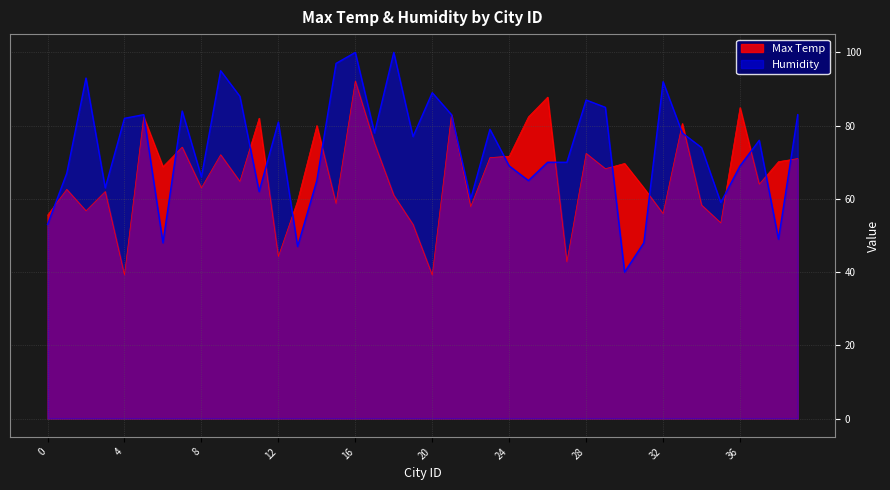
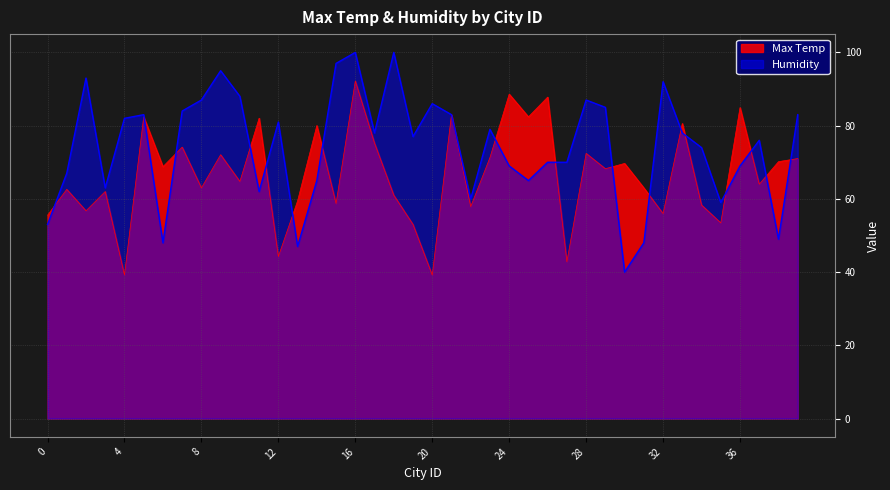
Humidity, 8: 66 -> 87
Humidity, 20: 89 -> 86
Max Temp, 24: 72 -> 89
